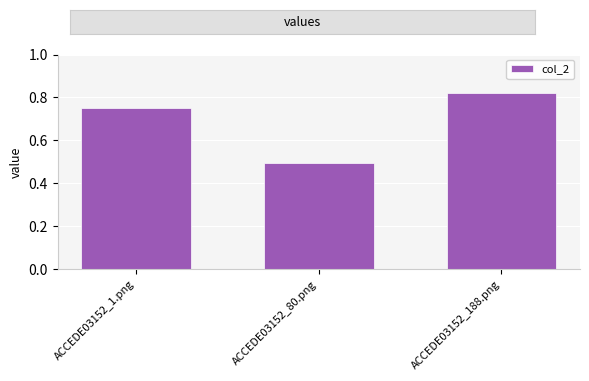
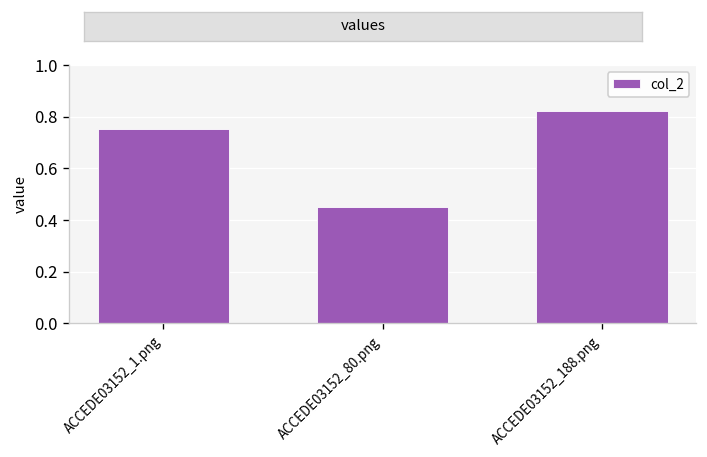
ACCEDE03152_80.png: 0.50 -> 0.45
